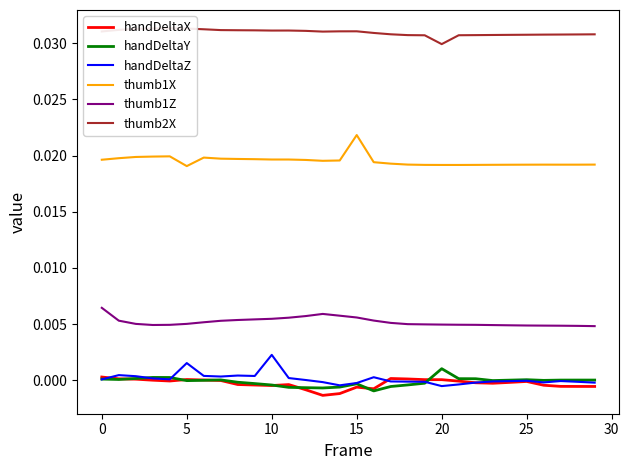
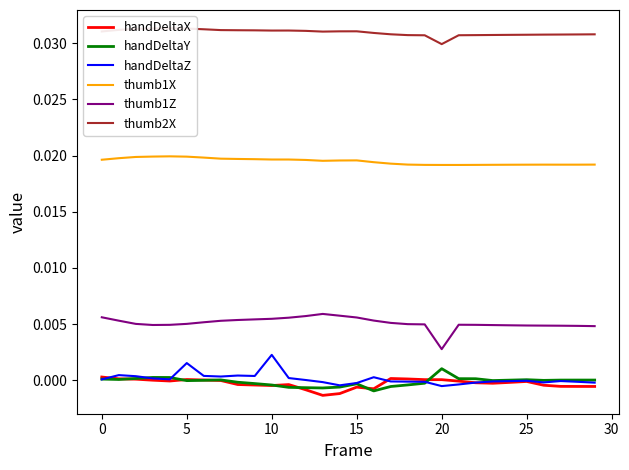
thumb1Z, 0: 0.0065 -> 0.0056
thumb1X, 5: 0.0191 -> 0.0199
thumb1X, 15: 0.0218 -> 0.0196
thumb1Z, 20: 0.0050 -> 0.0028
